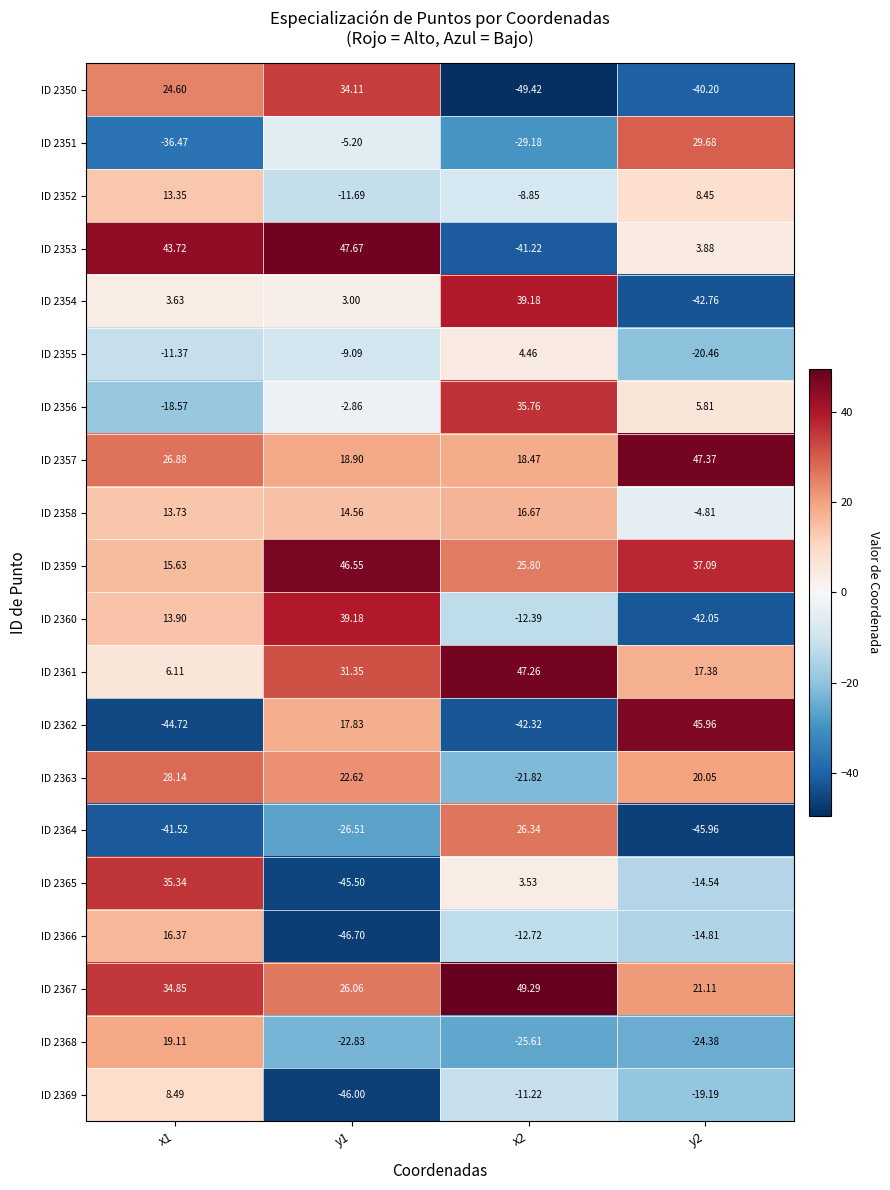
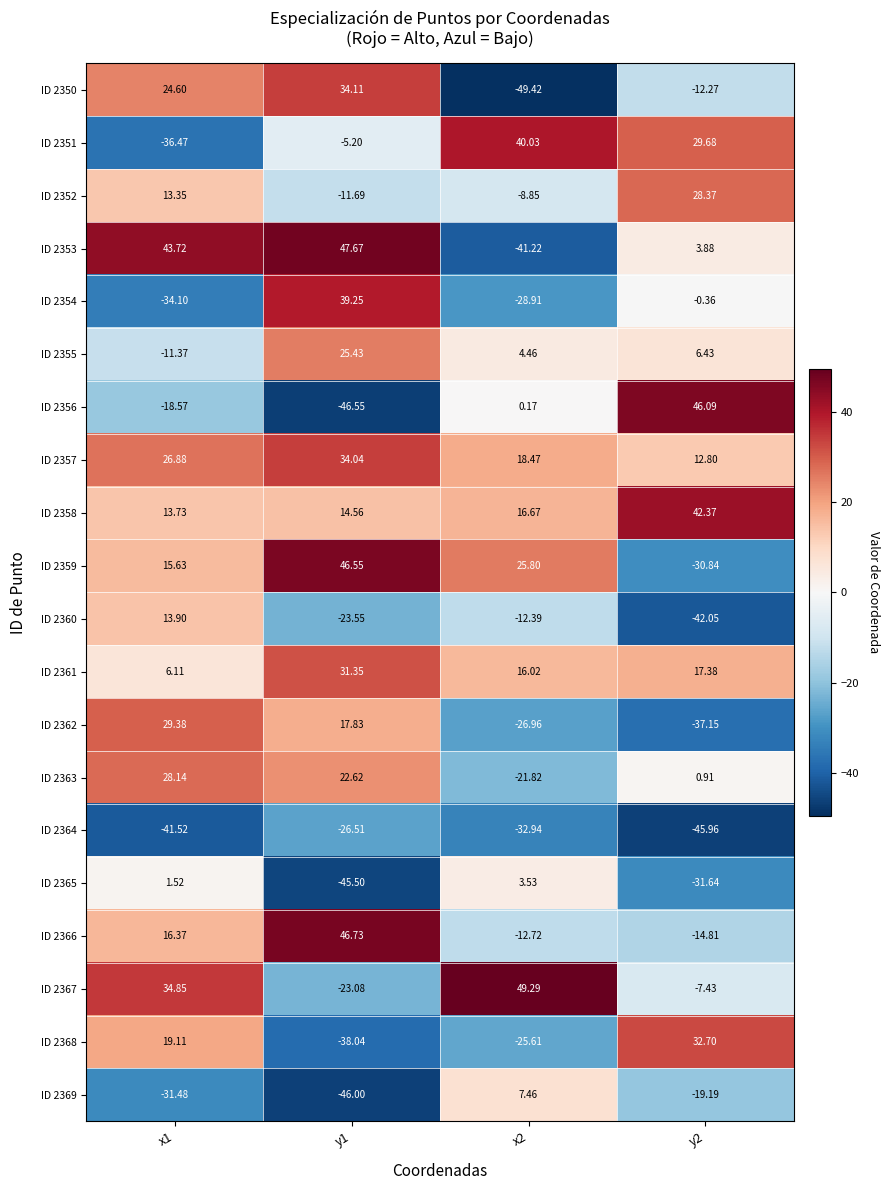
ID 2350, y2: -40.20 -> -12.27
ID 2351, x2: -29.18 -> 40.03
ID 2352, y2: 8.45 -> 28.37
ID 2354, x1: 3.63 -> -34.10
ID 2354, y1: 3.00 -> 39.25
ID 2354, x2: 39.18 -> -28.91
ID 2354, y2: -42.76 -> -0.36
ID 2355, y1: -9.09 -> 25.43
ID 2355, y2: -20.46 -> 6.43
ID 2356, y1: -2.86 -> -46.55
ID 2356, x2: 35.76 -> 0.17
ID 2356, y2: 5.81 -> 46.09
ID 2357, y1: 18.90 -> 34.04
ID 2357, y2: 47.37 -> 12.80
ID 2358, y2: -4.81 -> 42.37
ID 2359, y2: 37.09 -> -30.84
ID 2360, y1: 39.18 -> -23.55
ID 2361, x2: 47.26 -> 16.02
ID 2362, x1: -44.72 -> 29.38
ID 2362, x2: -42.32 -> -26.96
ID 2362, y2: 45.96 -> -37.15
ID 2363, y2: 20.05 -> 0.91
ID 2364, x2: 26.34 -> -32.94
ID 2365, x1: 35.34 -> 1.52
ID 2365, y2: -14.54 -> -31.64
ID 2366, y1: -46.70 -> 46.73
ID 2367, y1: 26.06 -> -23.08
ID 2367, y2: 21.11 -> -7.43
ID 2368, y1: -22.83 -> -38.04
ID 2368, y2: -24.38 -> 32.70
ID 2369, x1: 8.49 -> -31.48
ID 2369, x2: -11.22 -> 7.46
